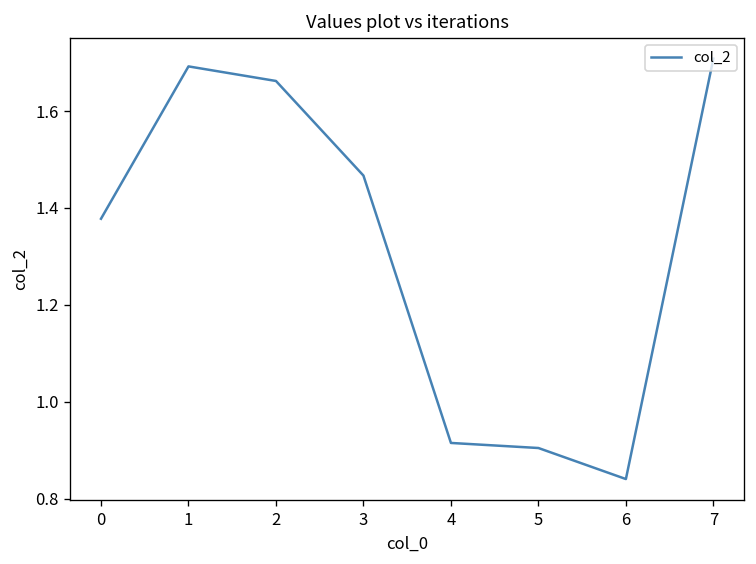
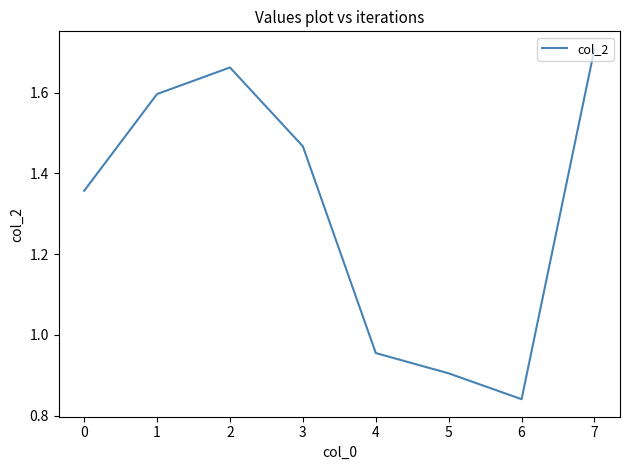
0: 1.38 -> 1.36
1: 1.69 -> 1.60
4: 0.92 -> 0.95
